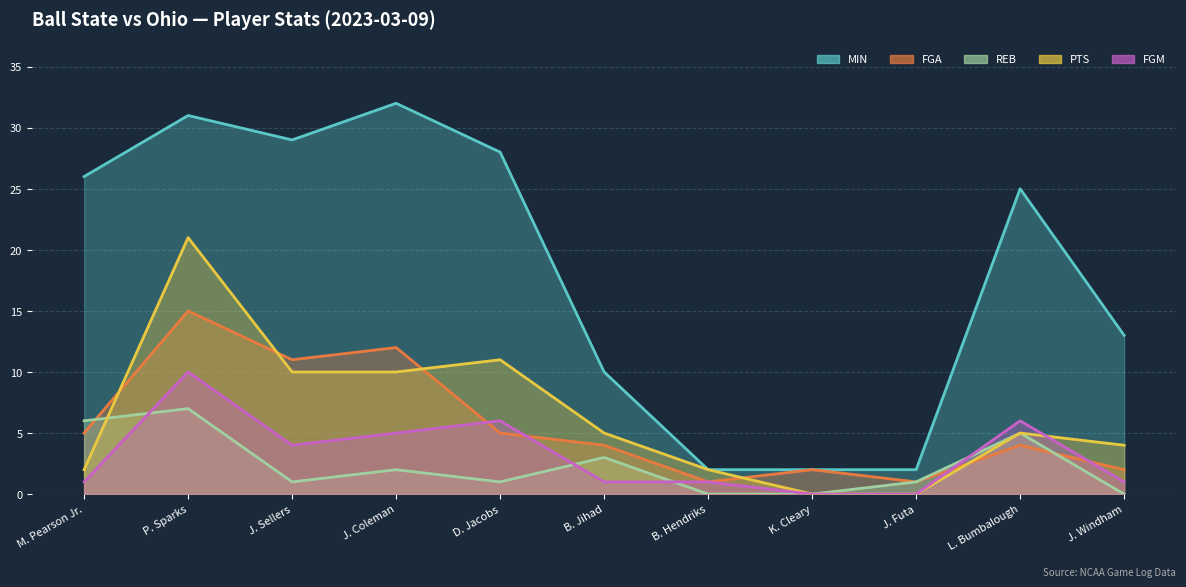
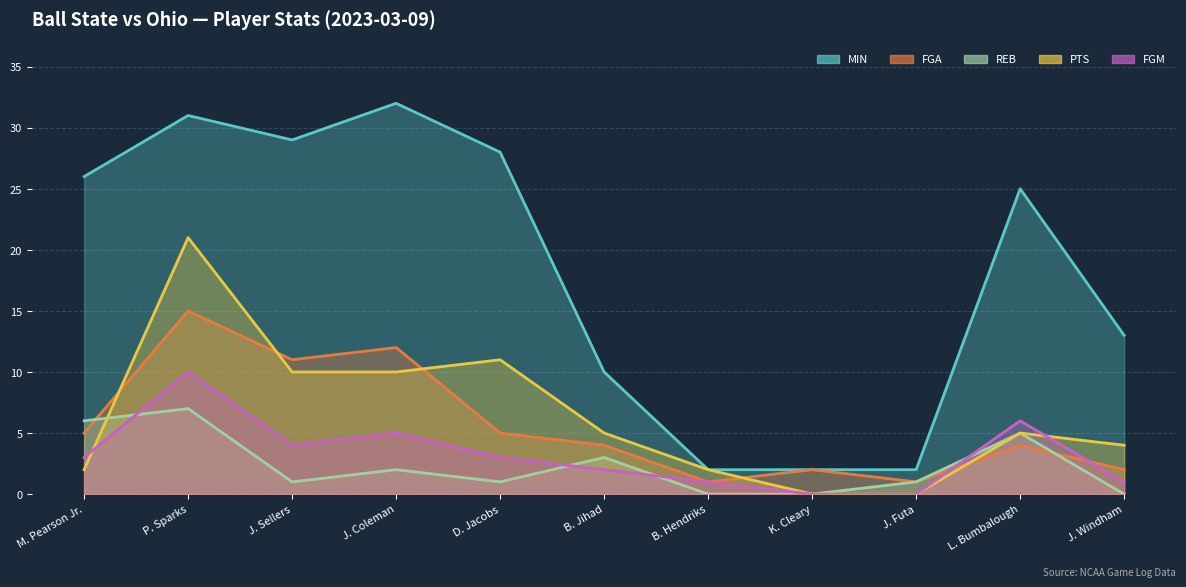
FGM, M. Pearson Jr.: 1 -> 3
FGM, D. Jacobs: 6 -> 3
FGM, B. Jihad: 1 -> 2
